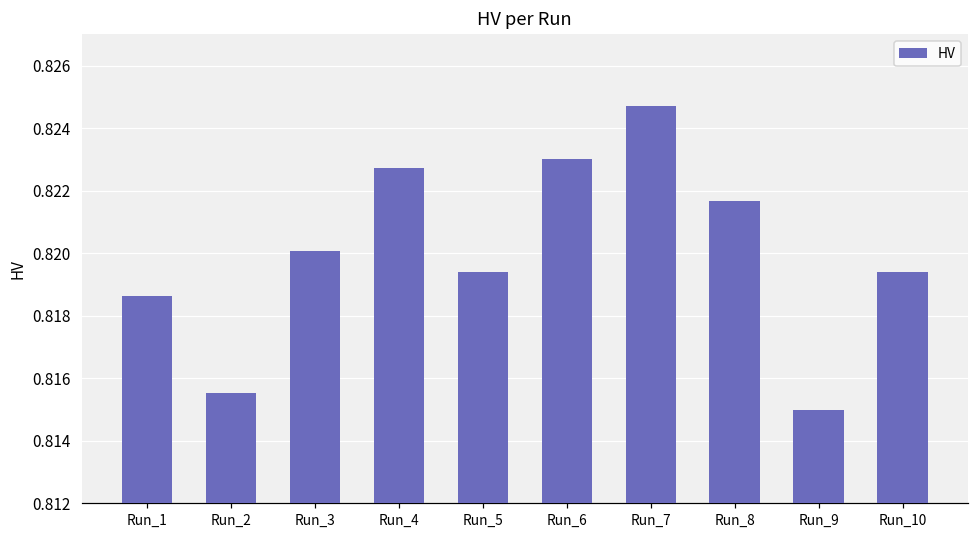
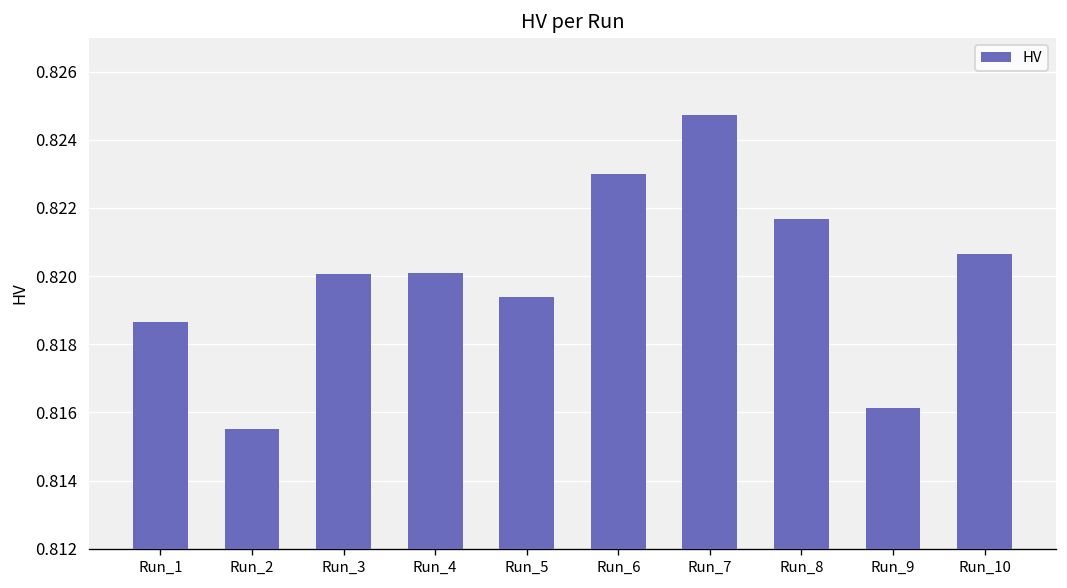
Run_4: 0.8227 -> 0.8201
Run_9: 0.8150 -> 0.8161
Run_10: 0.8194 -> 0.8207
